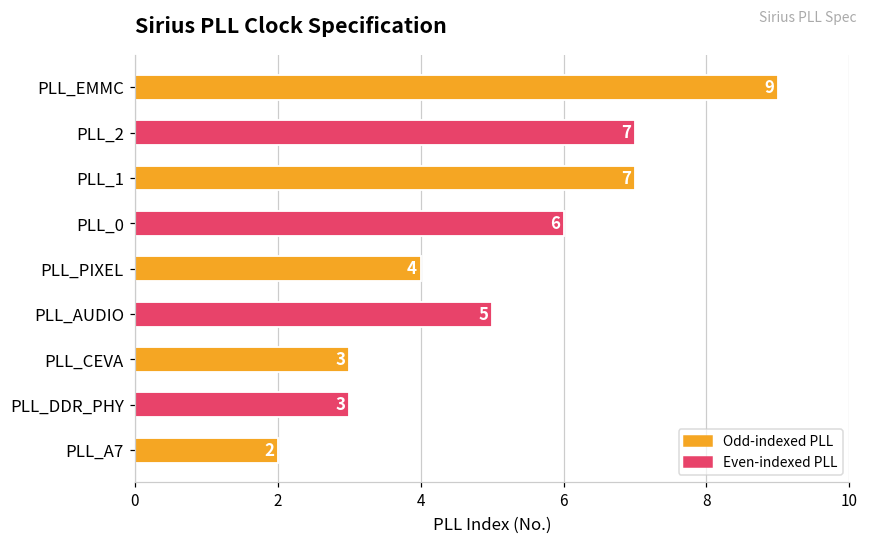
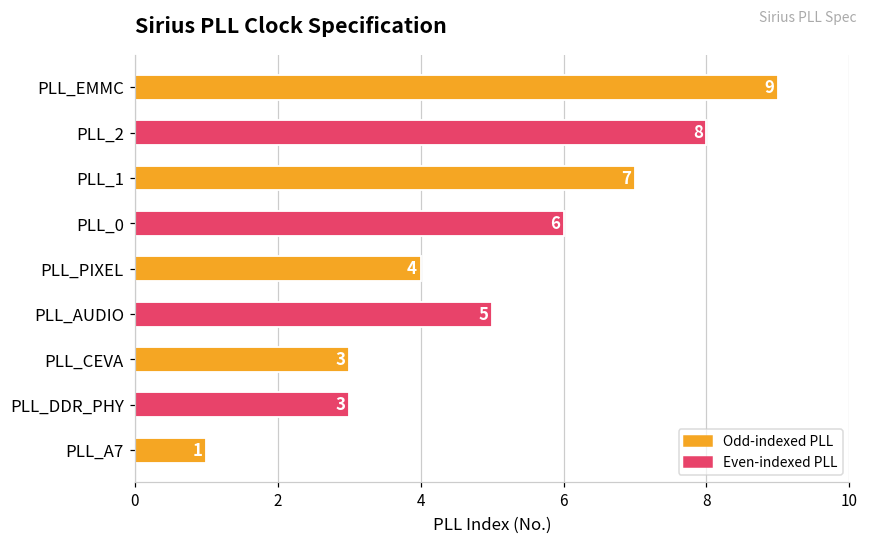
PLL_2: 7 -> 8
PLL_A7: 2 -> 1
